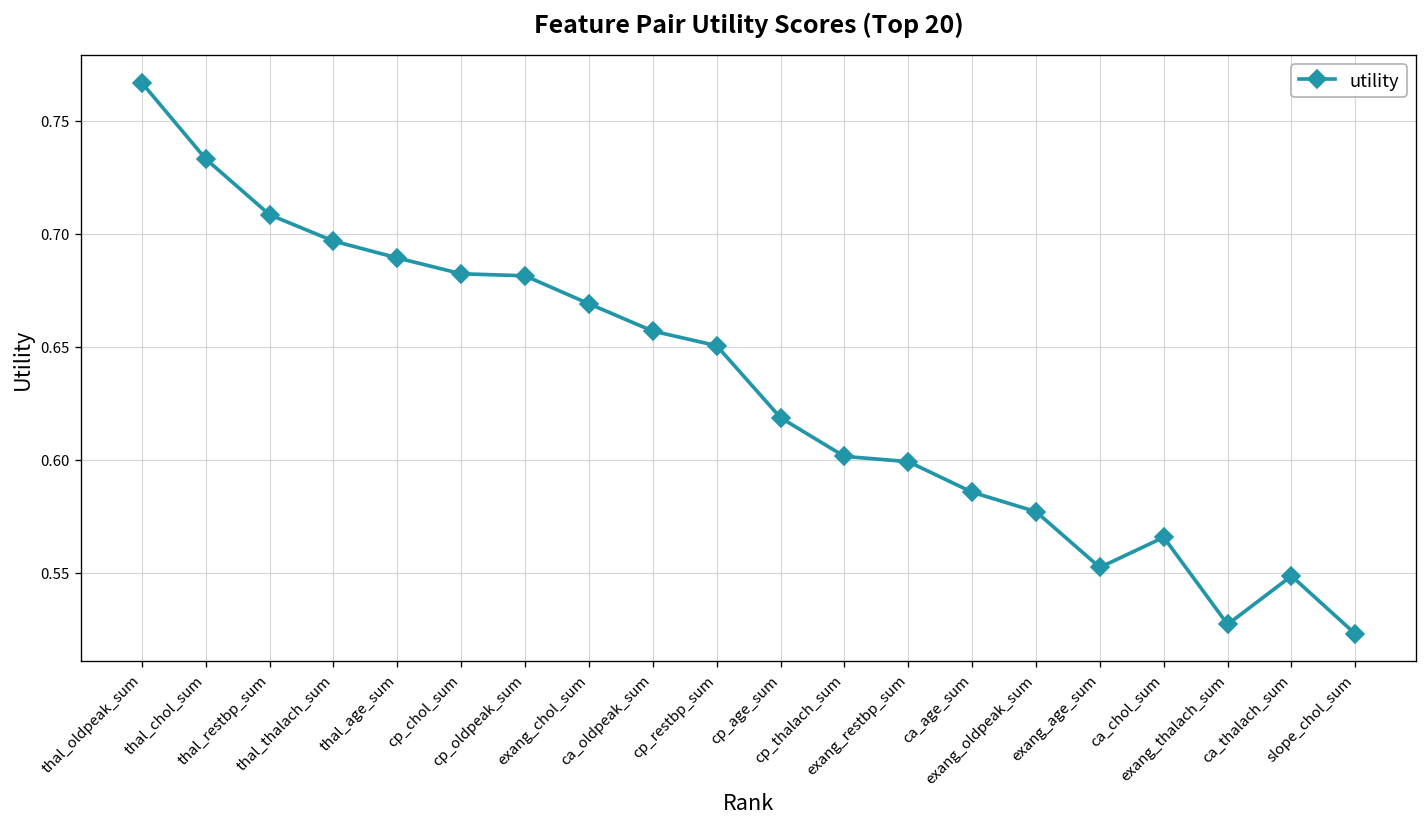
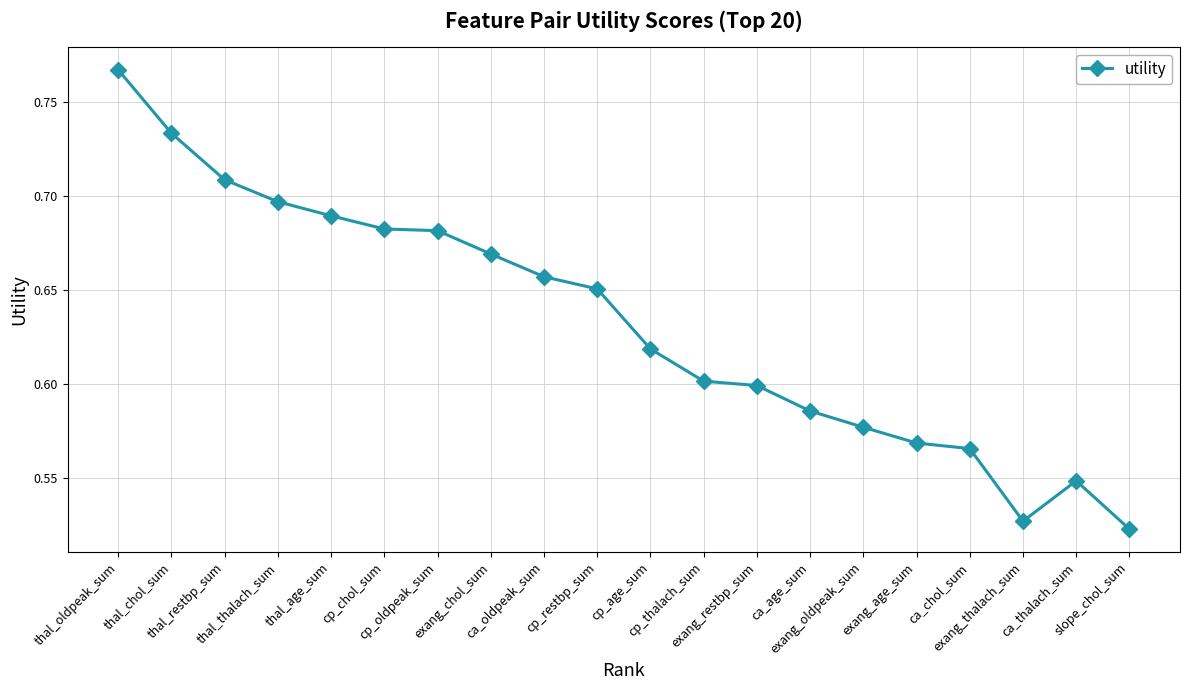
exang_age_sum: 0.552 -> 0.569
